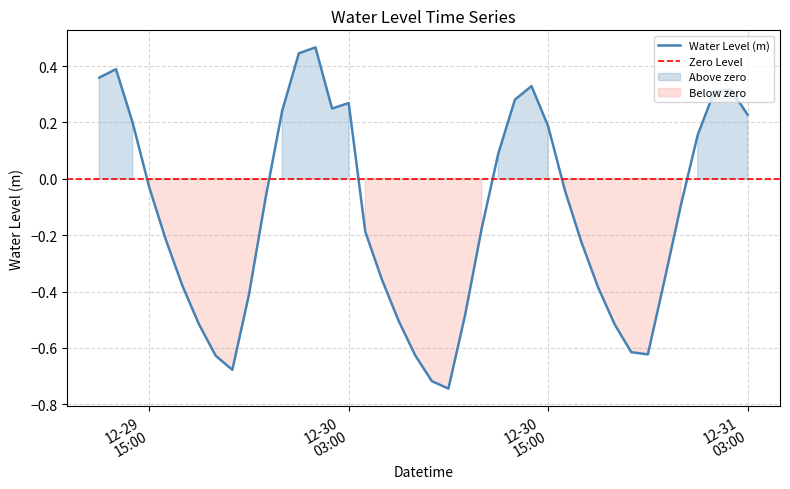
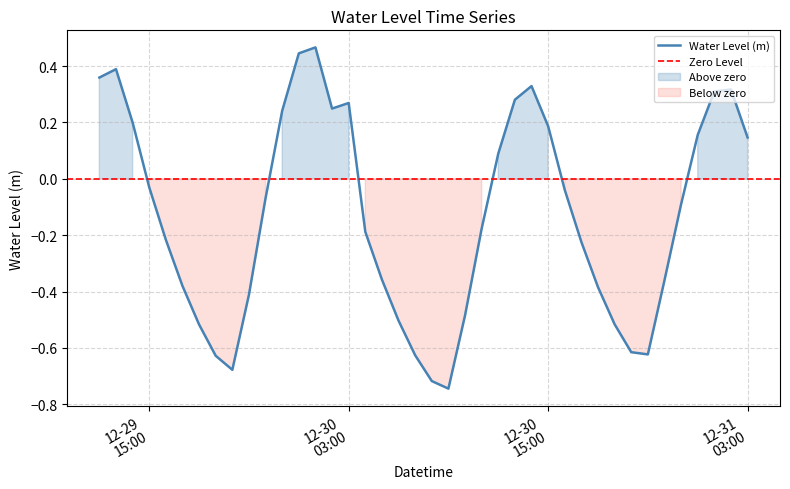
12-31 03:00: 0.23 -> 0.15
